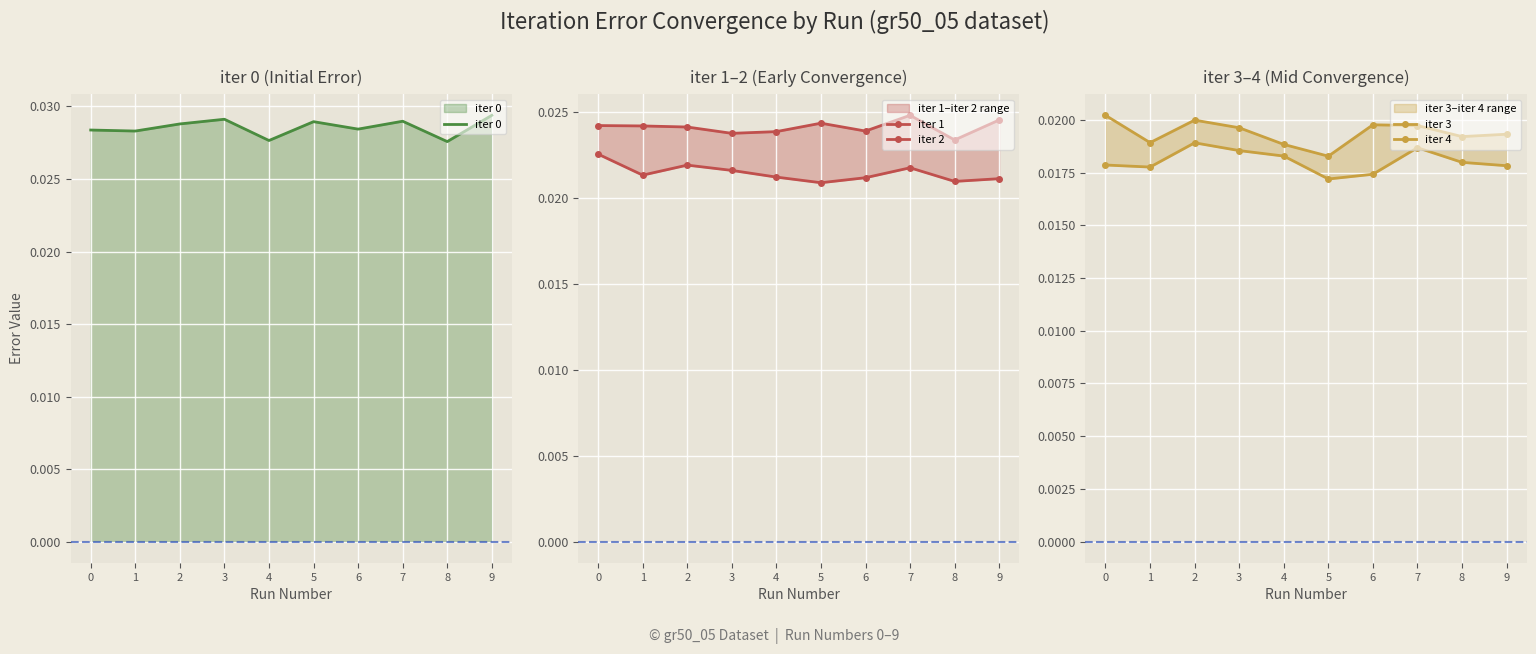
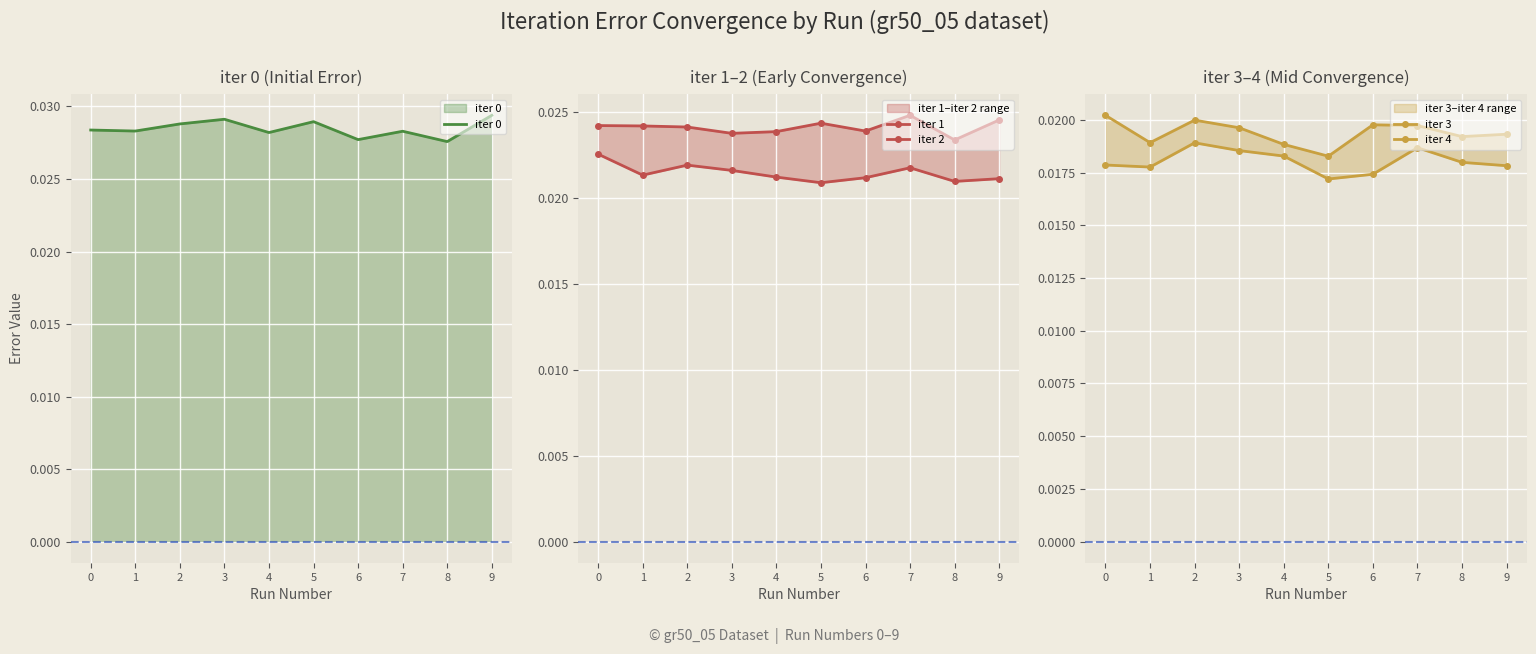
iter 0 (Initial Error), 4: 0.0277 -> 0.0282
iter 0 (Initial Error), 6: 0.0284 -> 0.0277
iter 0 (Initial Error), 7: 0.0290 -> 0.0283
